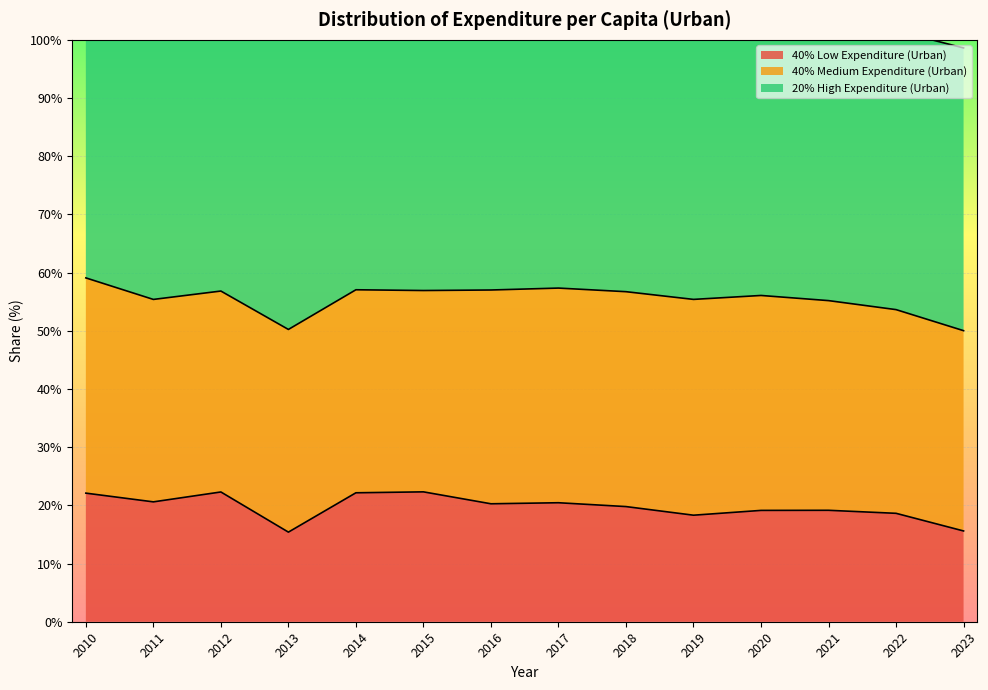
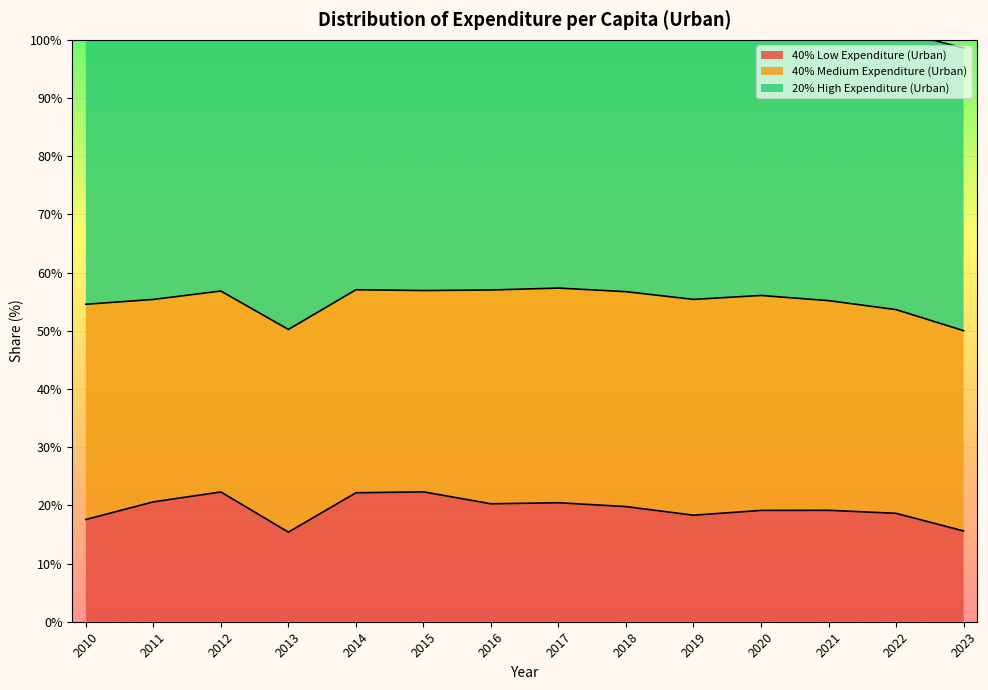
40% Low Expenditure (Urban), 2010: 22% -> 18%
